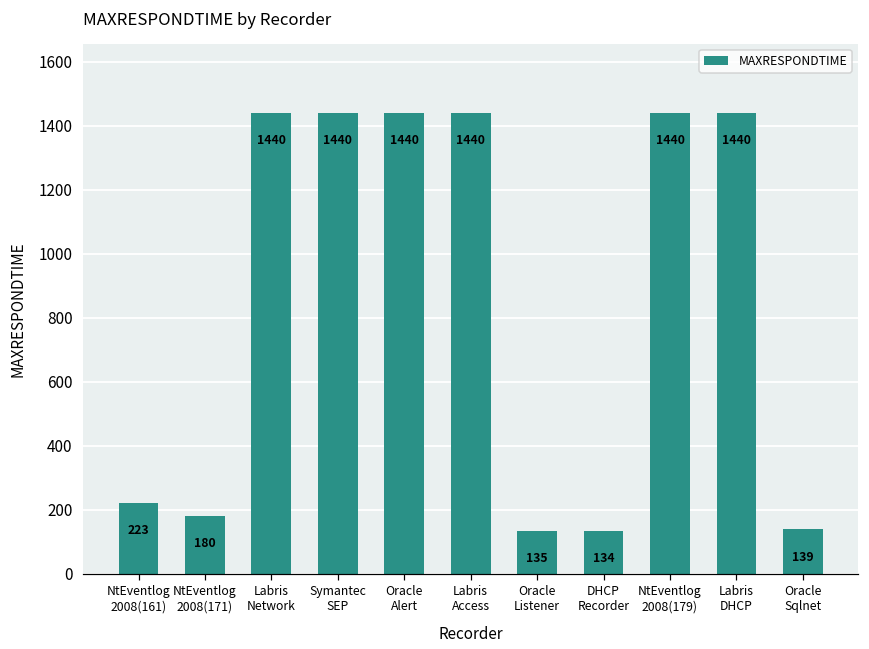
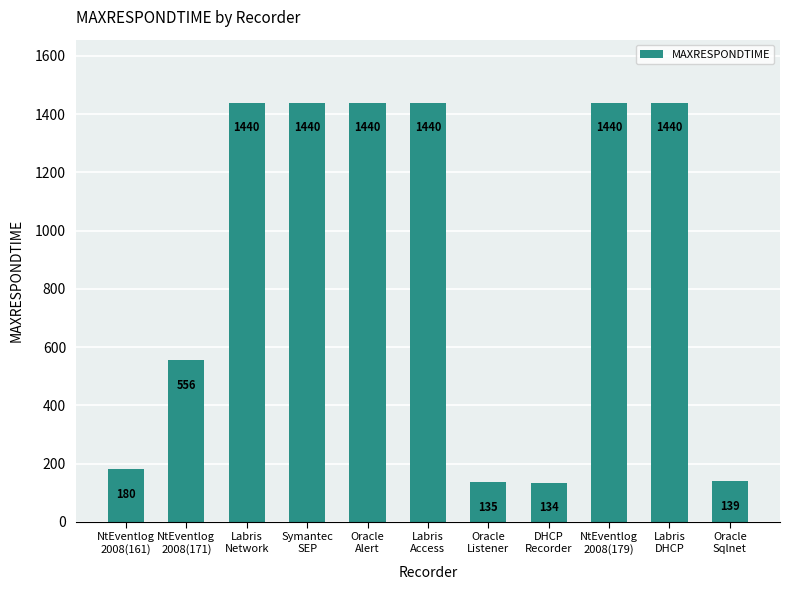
NtEventlog 2008(161): 223 -> 180
NtEventlog 2008(171): 180 -> 556
